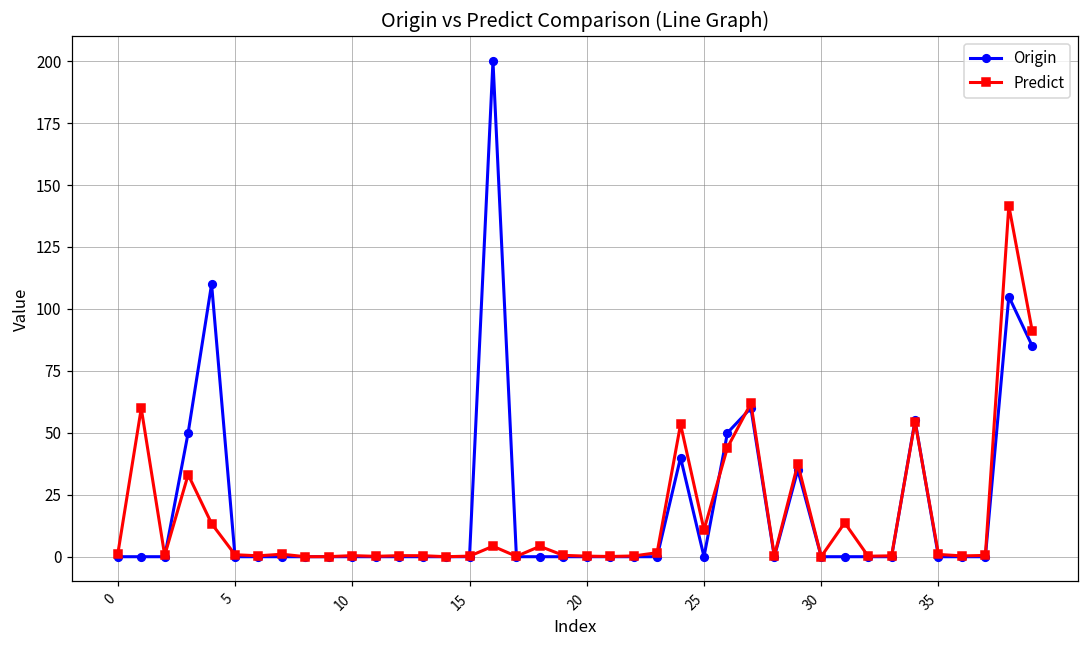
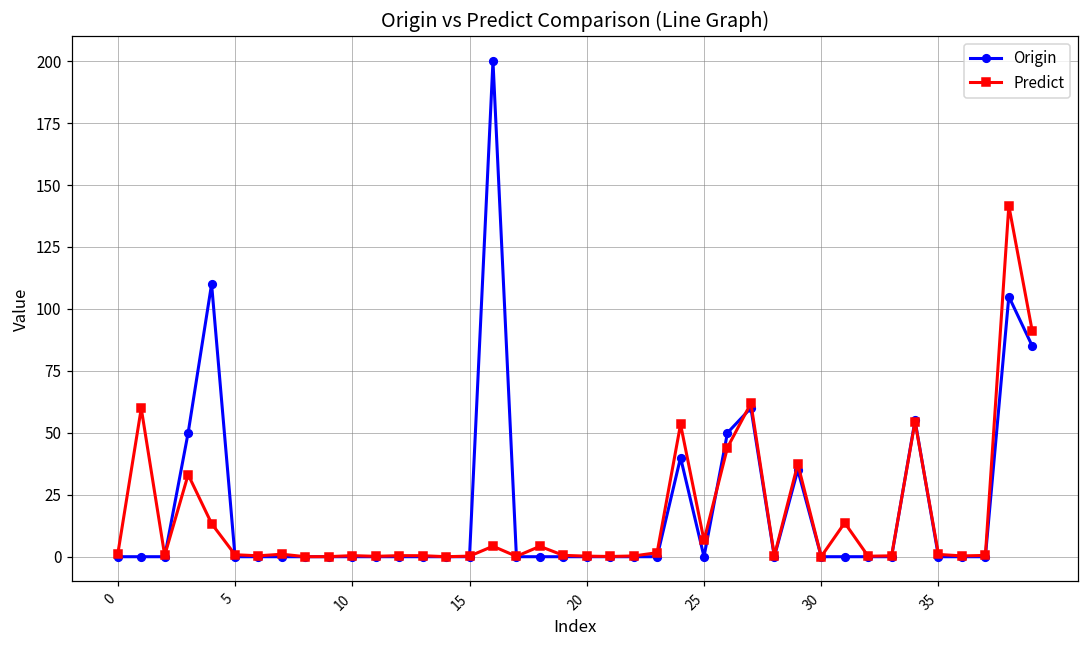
Predict, 25: 11 -> 7
